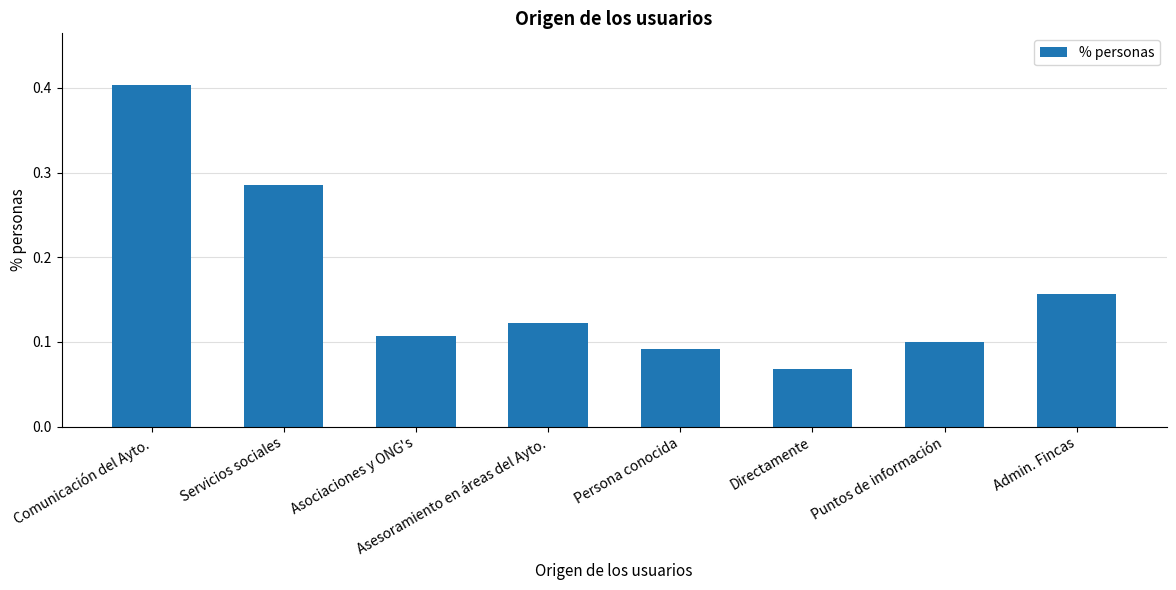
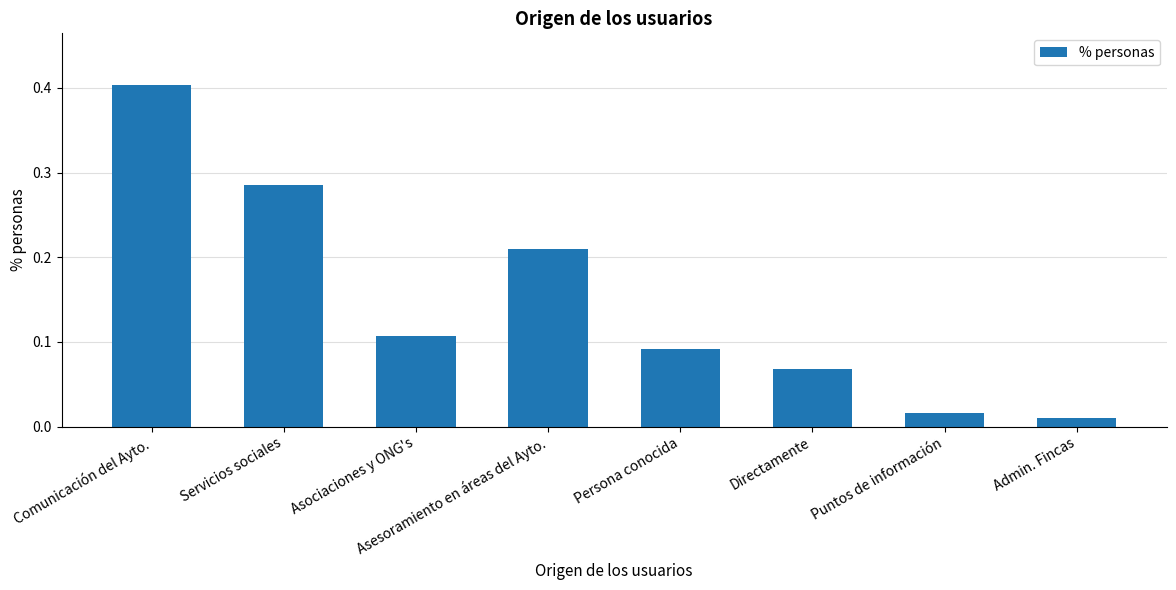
Asesoramiento en áreas del Ayto.: 0.12 -> 0.21
Puntos de información: 0.10 -> 0.02
Admin. Fincas: 0.16 -> 0.01
